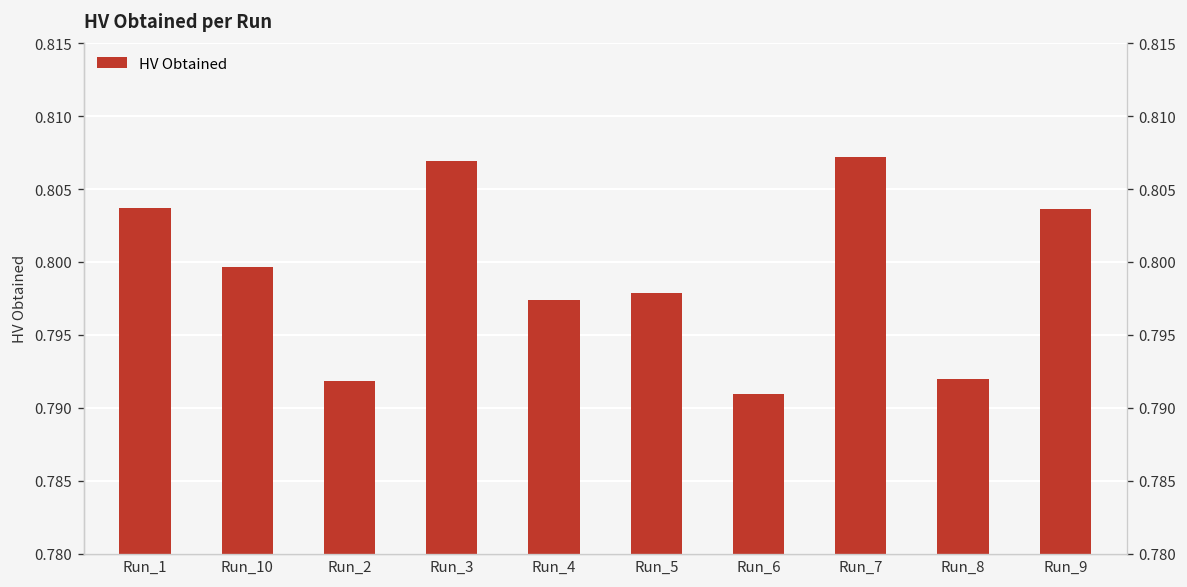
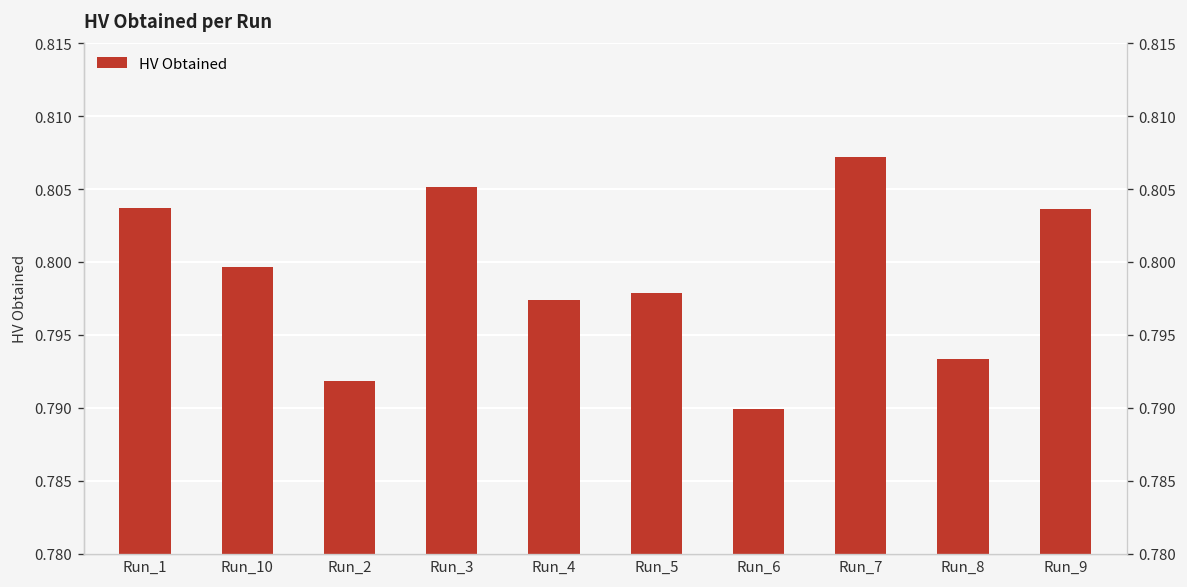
Run_3: 0.8069 -> 0.8051
Run_6: 0.7909 -> 0.7899
Run_8: 0.7920 -> 0.7933
